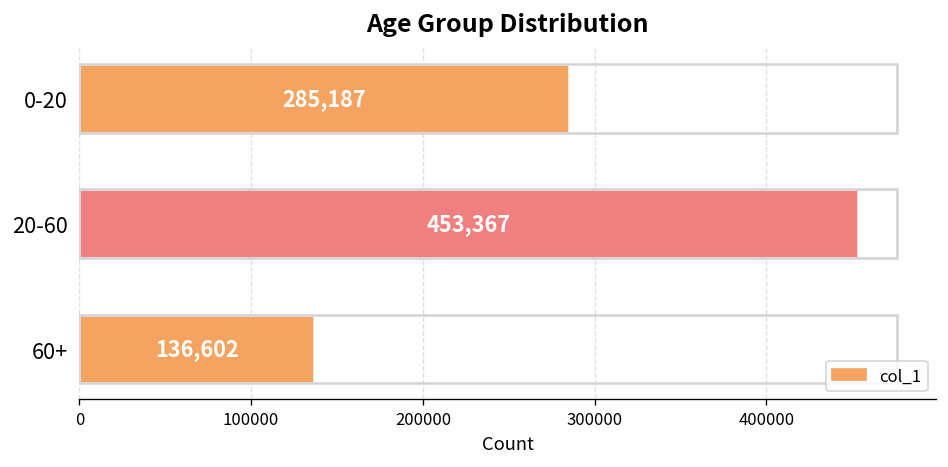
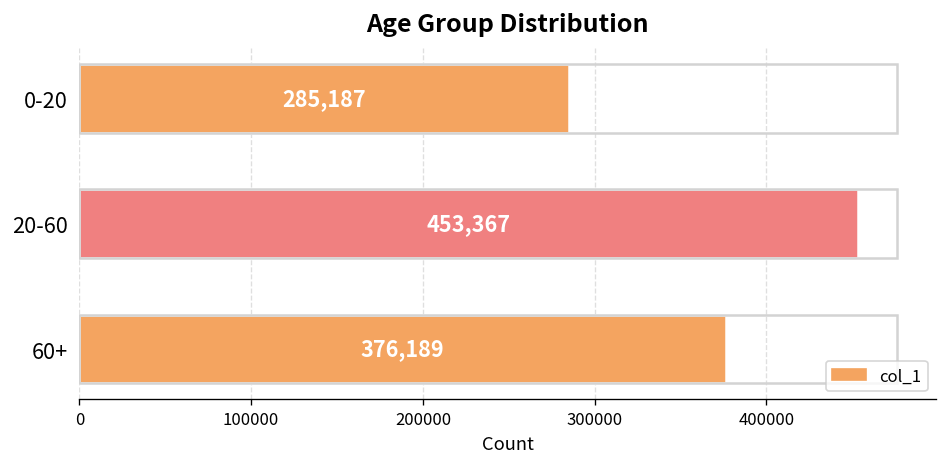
60+: 136,602 -> 376,189
